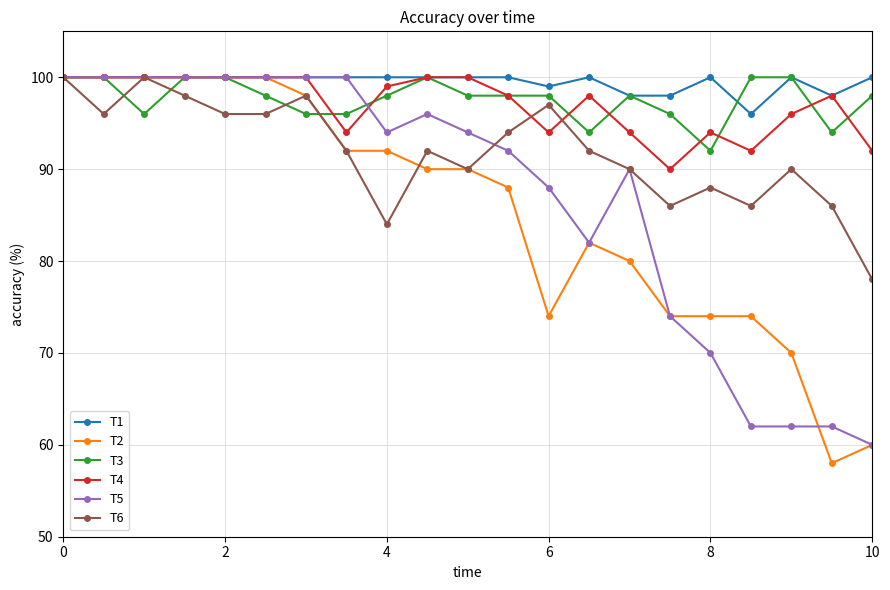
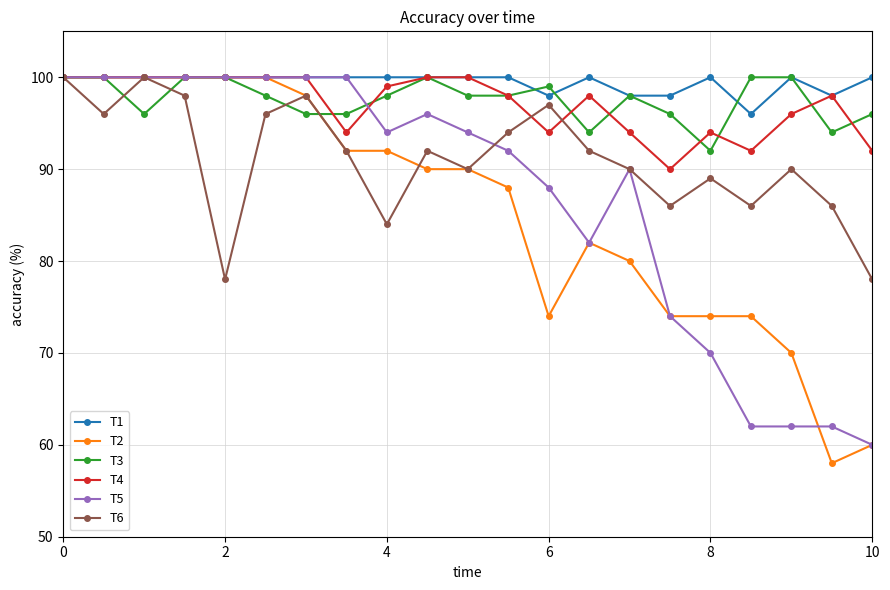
T6, 2: 96 -> 78
T1, 6: 99 -> 98
T3, 6: 98 -> 99
T6, 8: 88 -> 89
T3, 10: 98 -> 96
